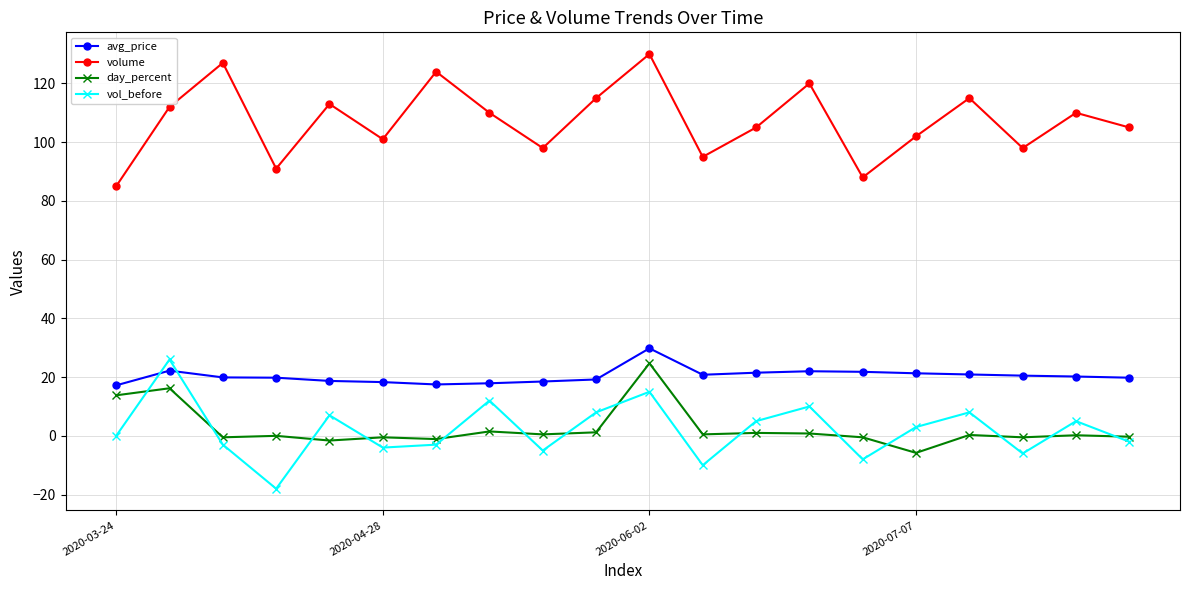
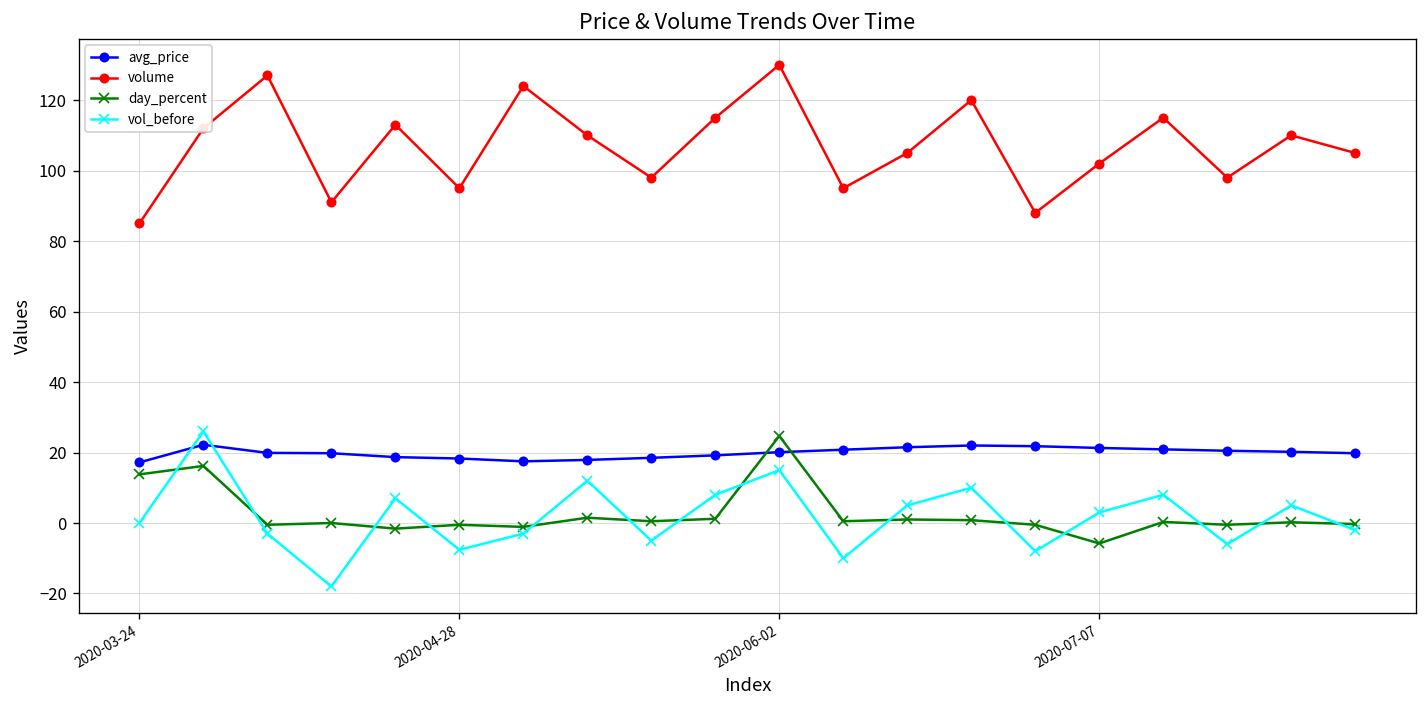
volume, 2020-04-28: 101 -> 95
vol_before, 2020-04-28: -4 -> -8
avg_price, 2020-06-02: 30 -> 20
